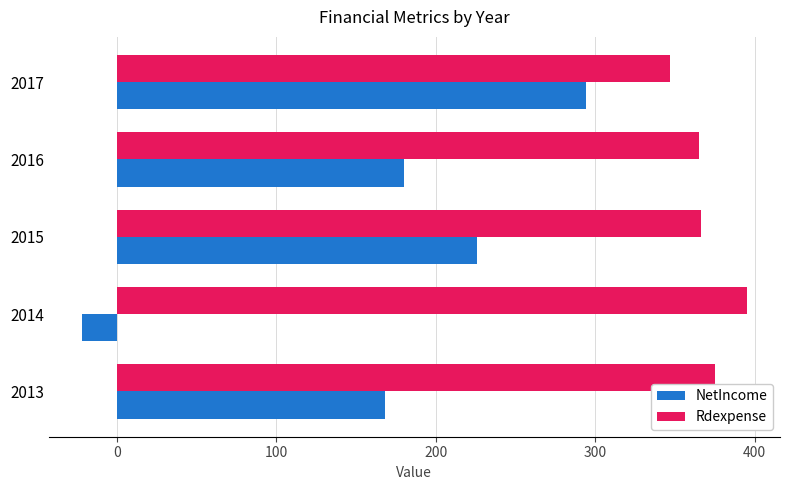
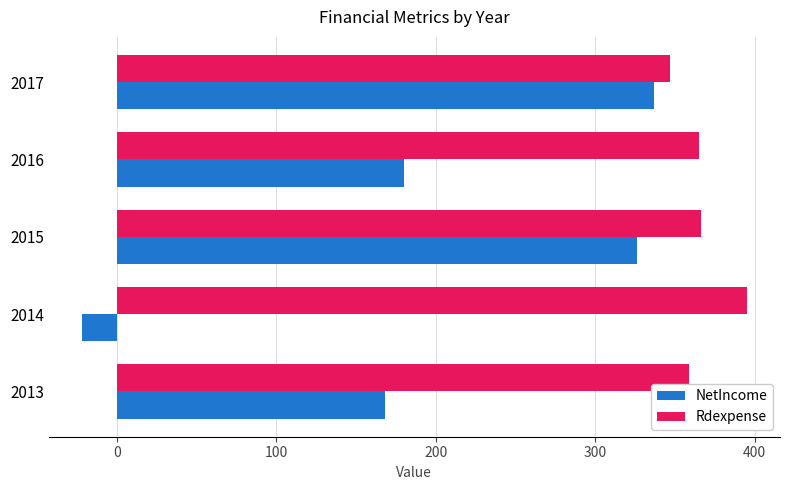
NetIncome, 2017: 294 -> 337
NetIncome, 2015: 226 -> 326
Rdexpense, 2013: 375 -> 359
